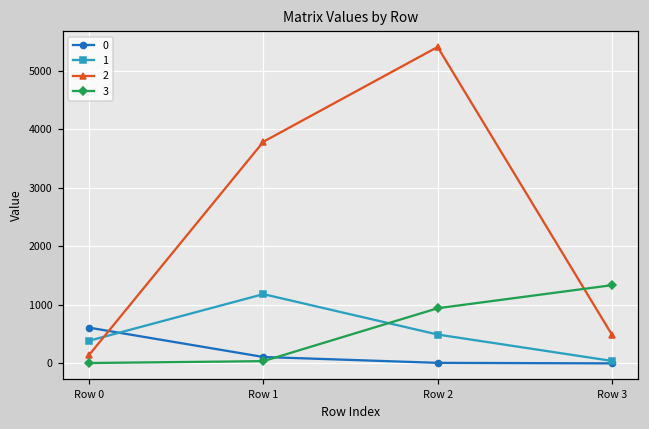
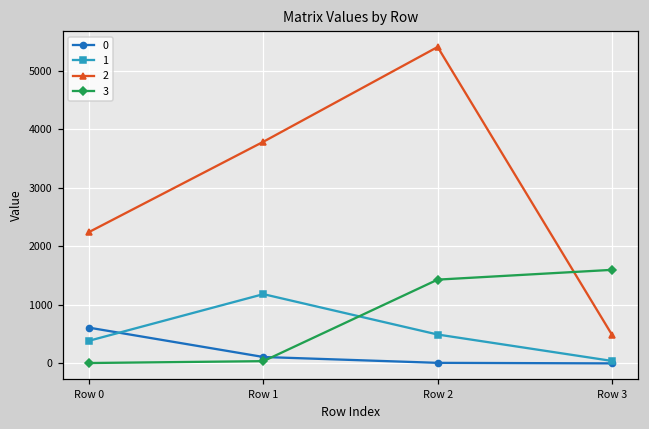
2, Row 0: 100 -> 2200
3, Row 2: 900 -> 1400
3, Row 3: 1300 -> 1600
